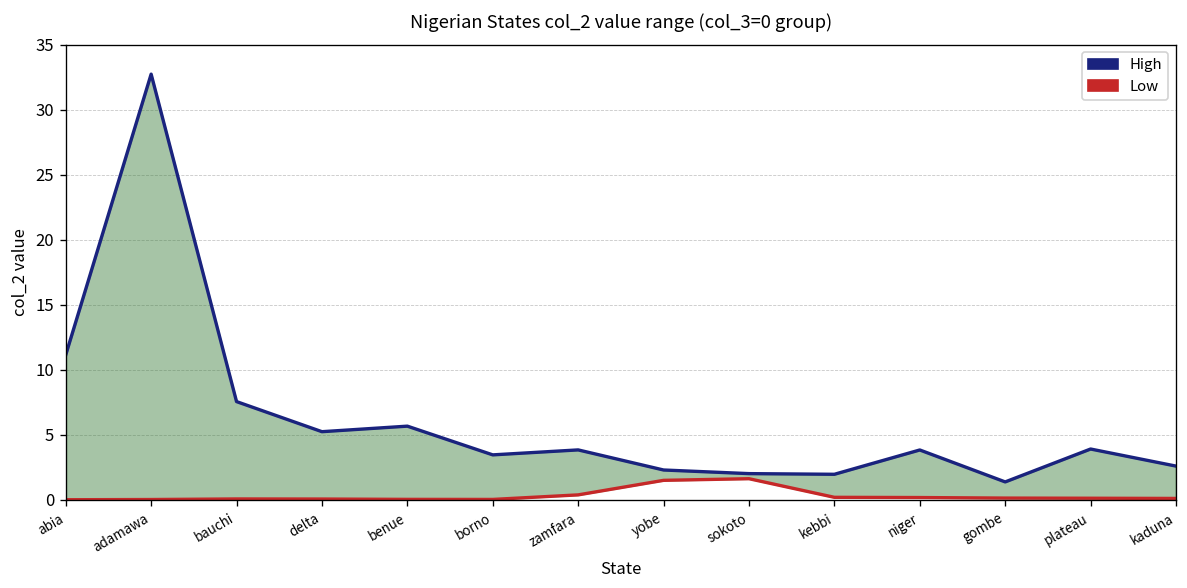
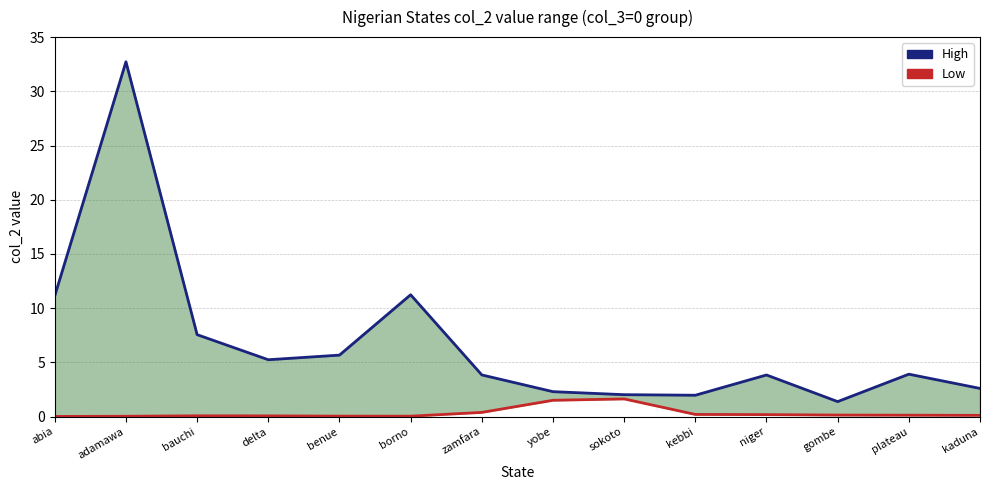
High, borno: 3.5 -> 11.2
